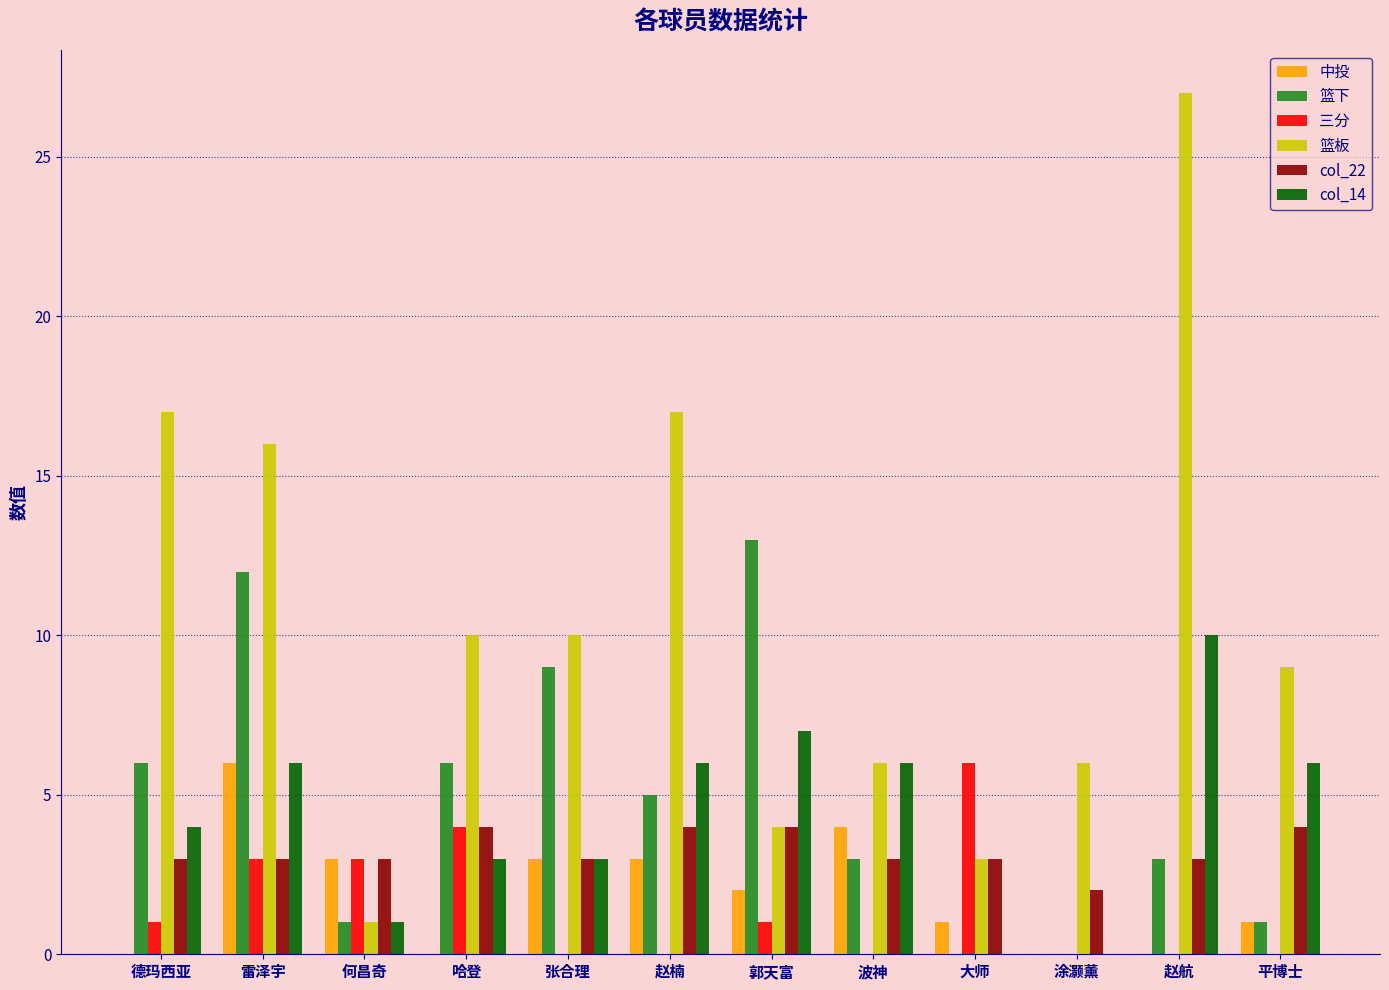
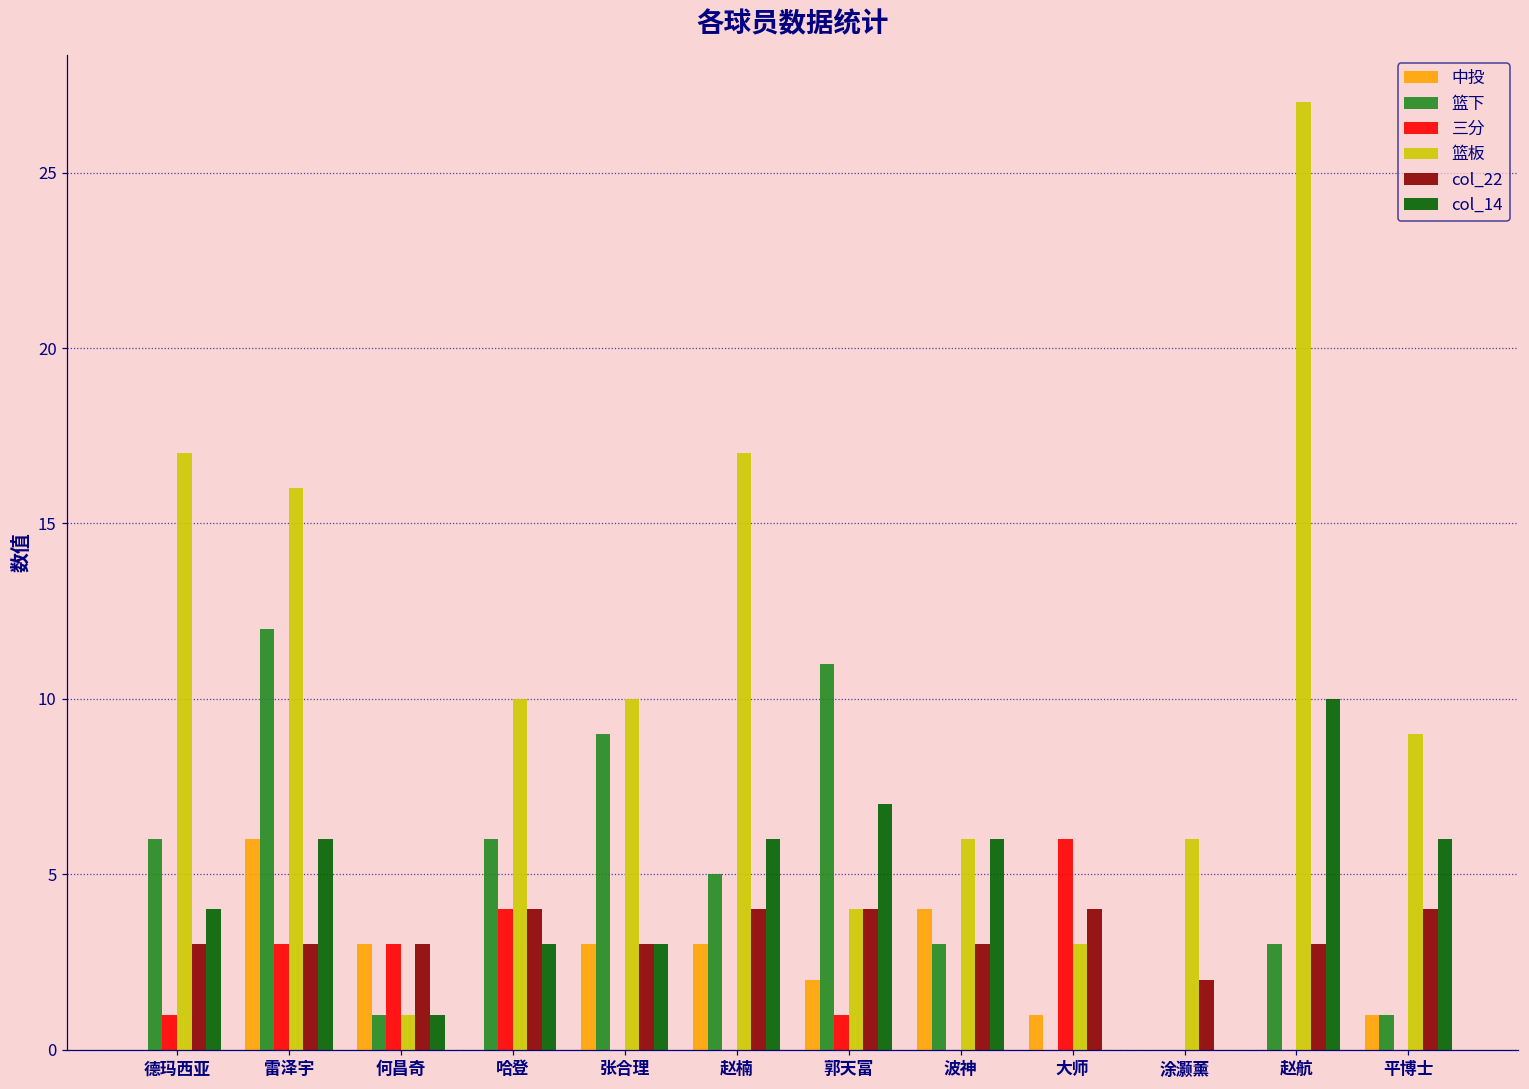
篮下, 郭天富: 13 -> 11
col_22, 大师: 3 -> 4
